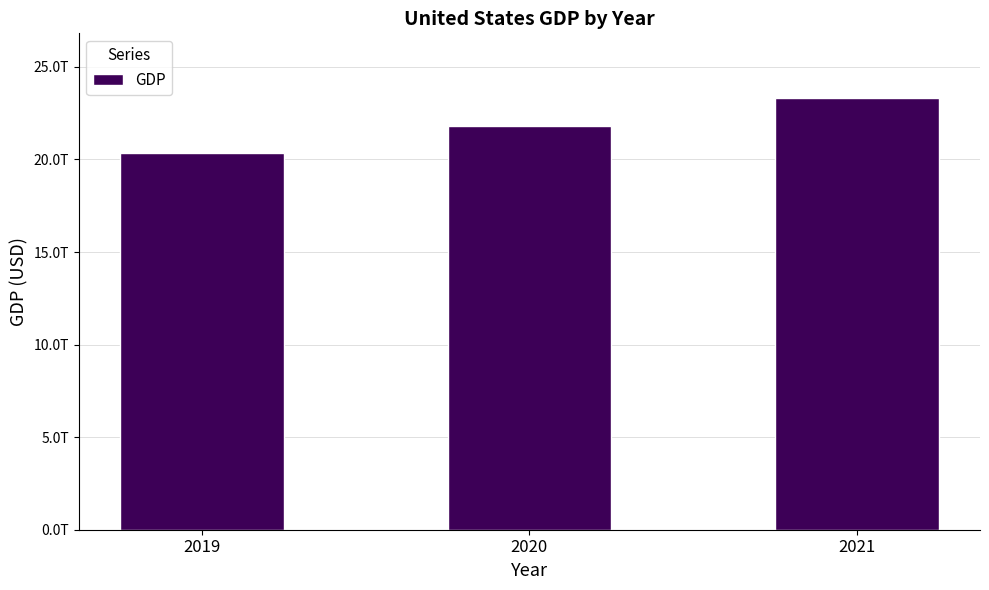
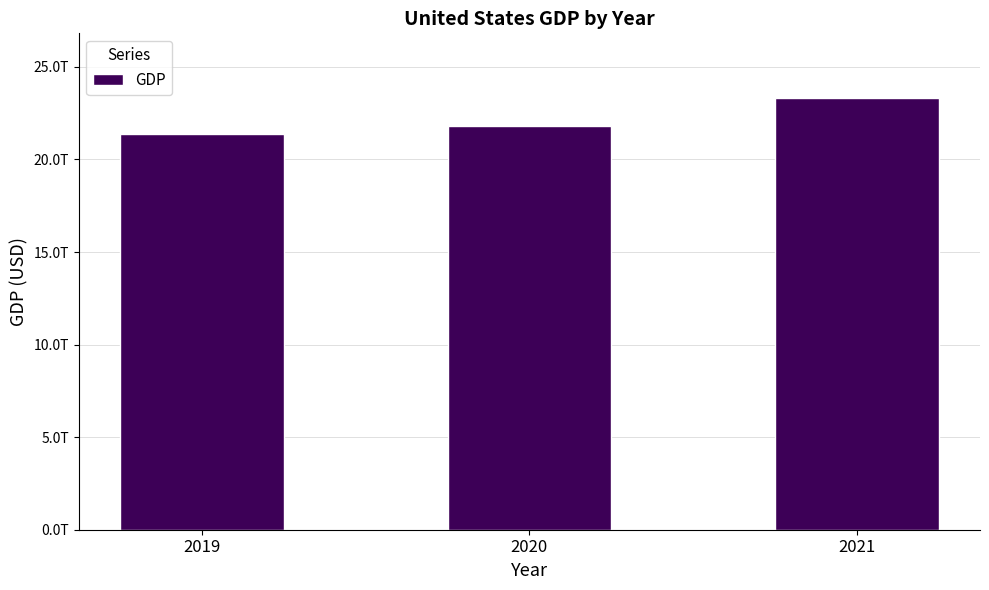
2019: 20.3T -> 21.4T
